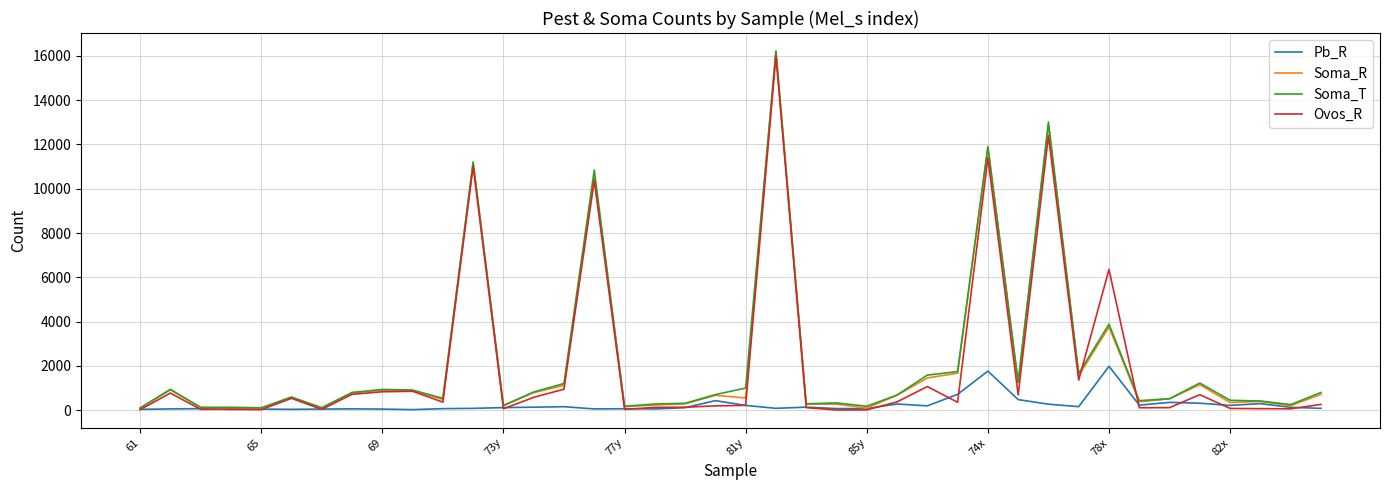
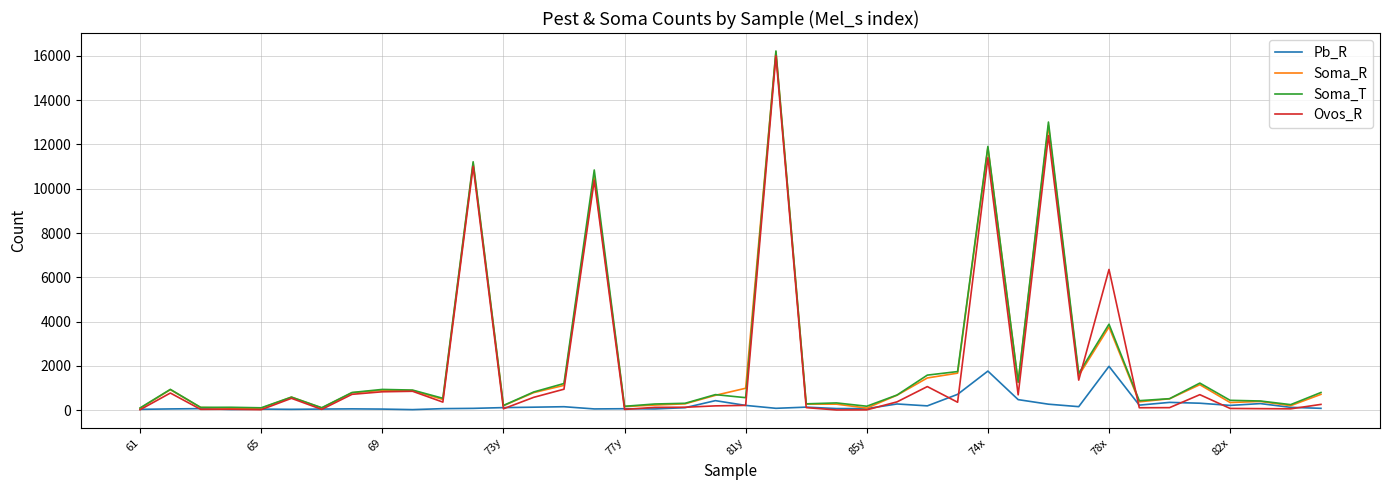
Soma_R, 81y: 600 -> 1000
Soma_T, 81y: 1000 -> 600
